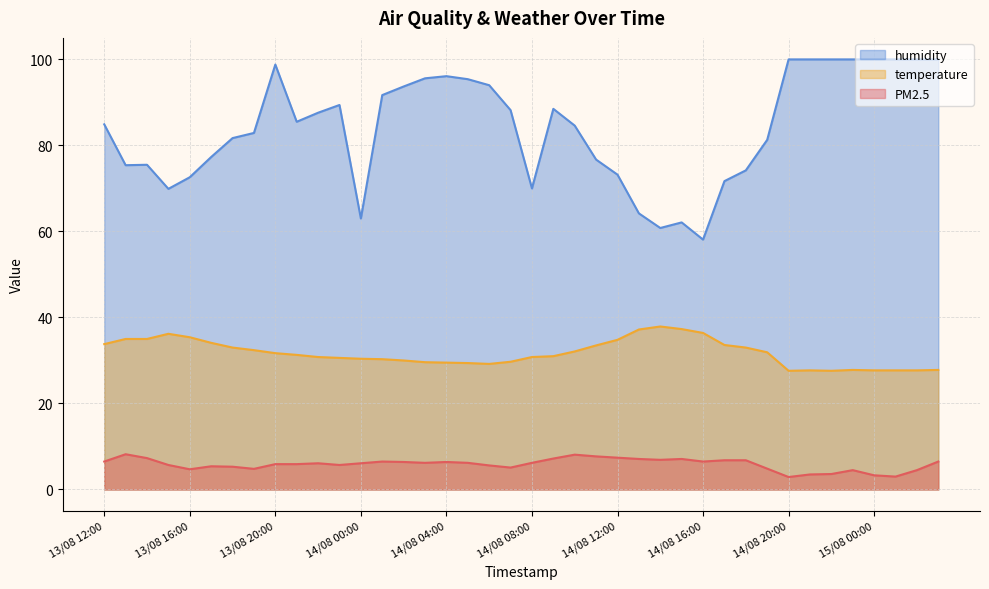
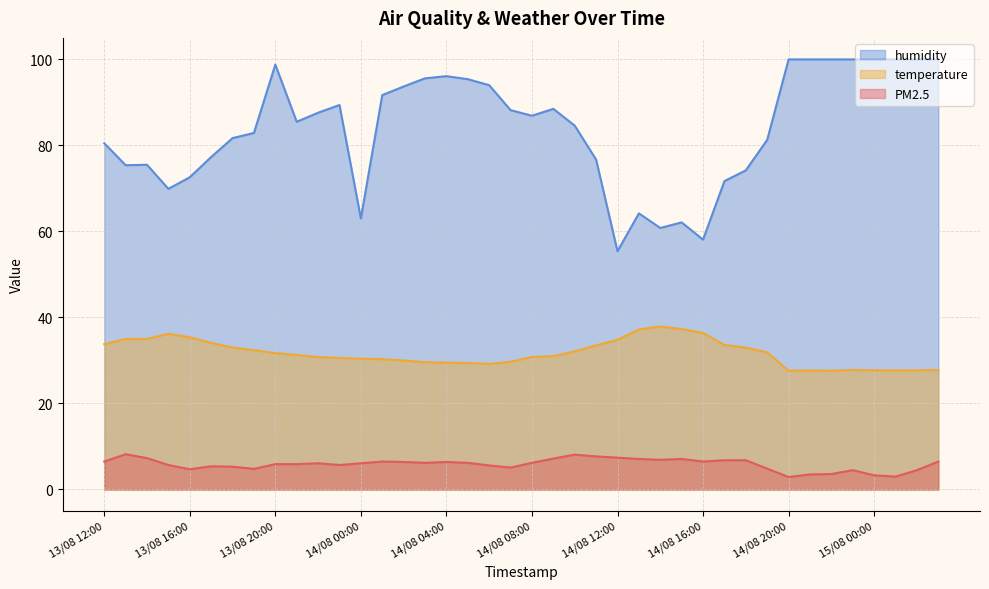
humidity, 13/08 12:00: 85 -> 81
humidity, 14/08 08:00: 70 -> 87
humidity, 14/08 12:00: 73 -> 55
